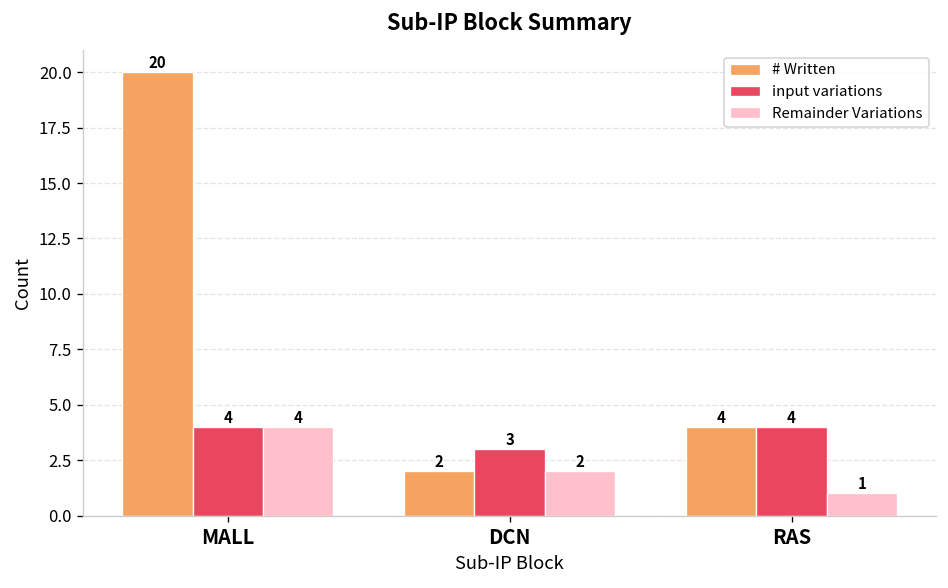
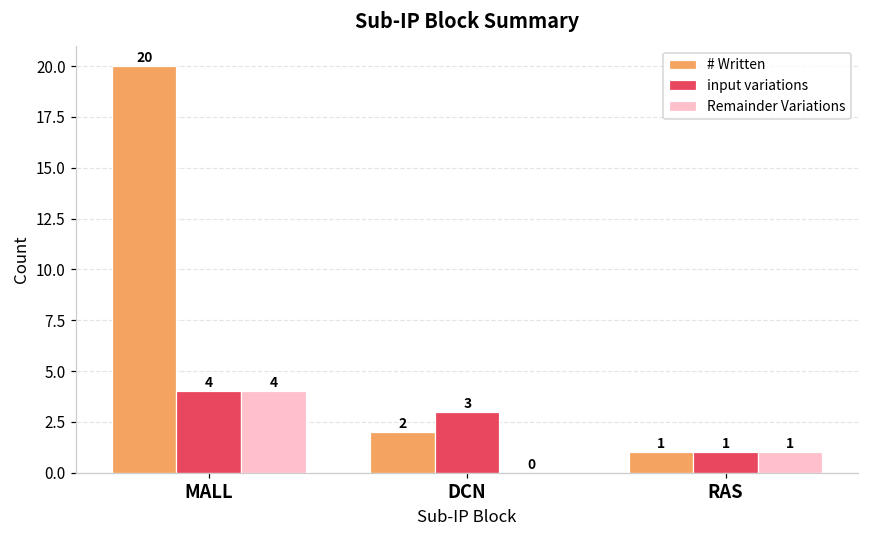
Remainder Variations, DCN: 2 -> 0
# Written, RAS: 4 -> 1
input variations, RAS: 4 -> 1
